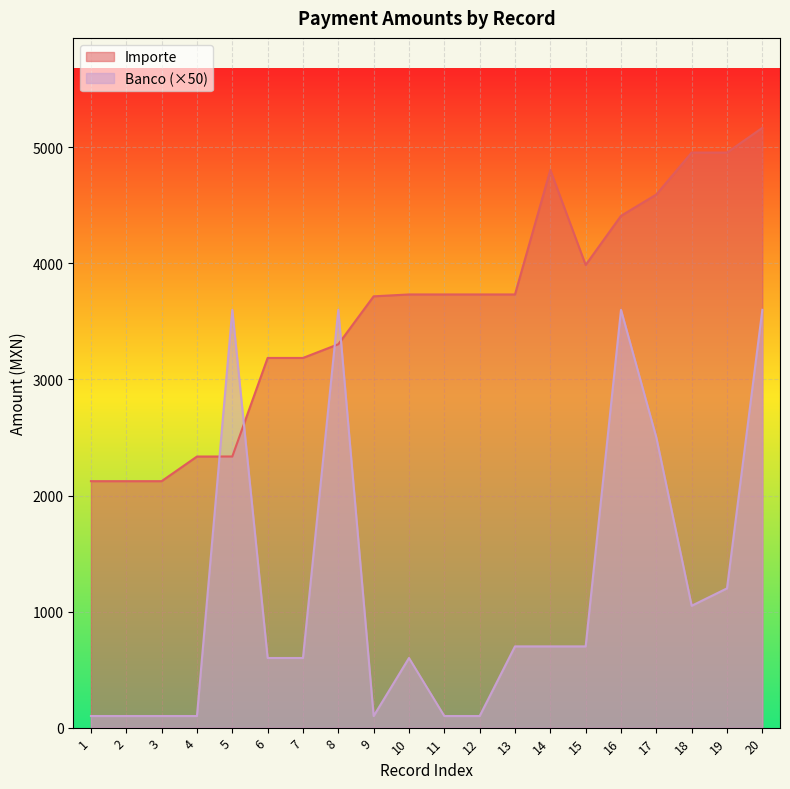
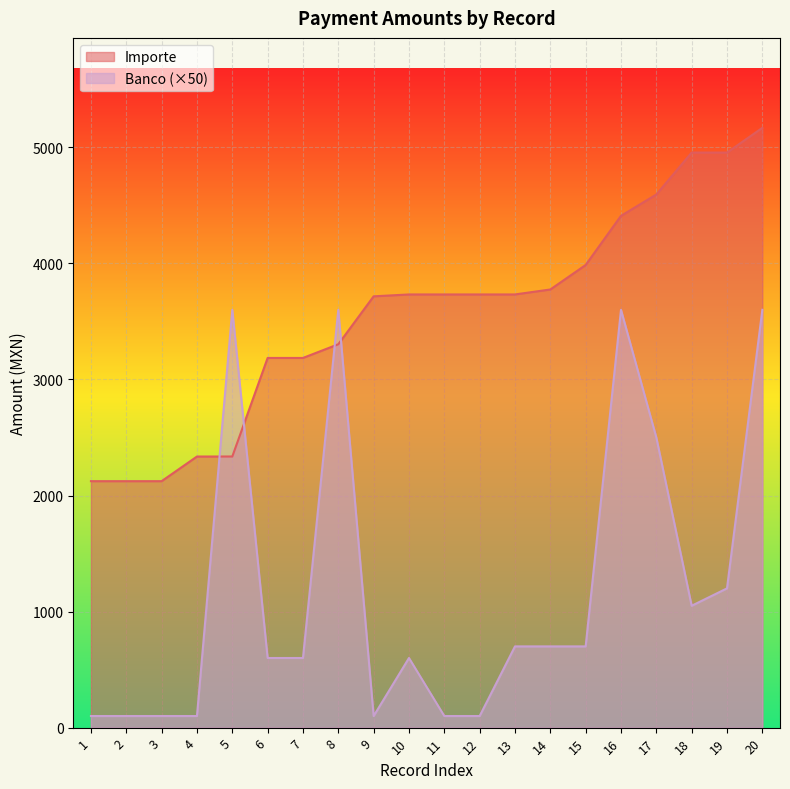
Importe, 14: 4800 -> 3780
